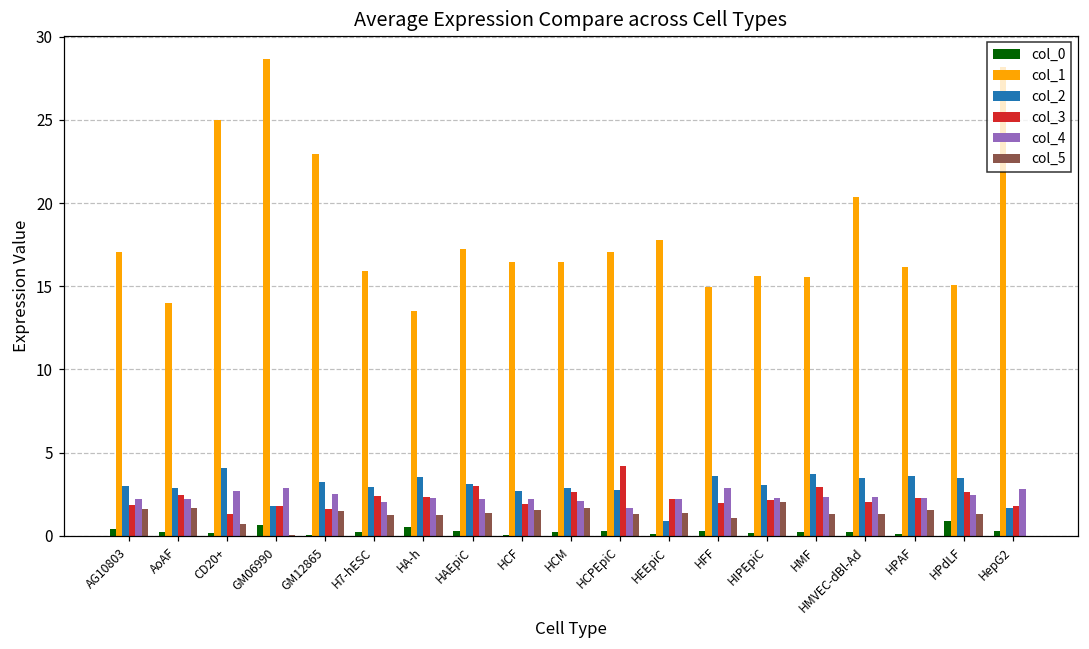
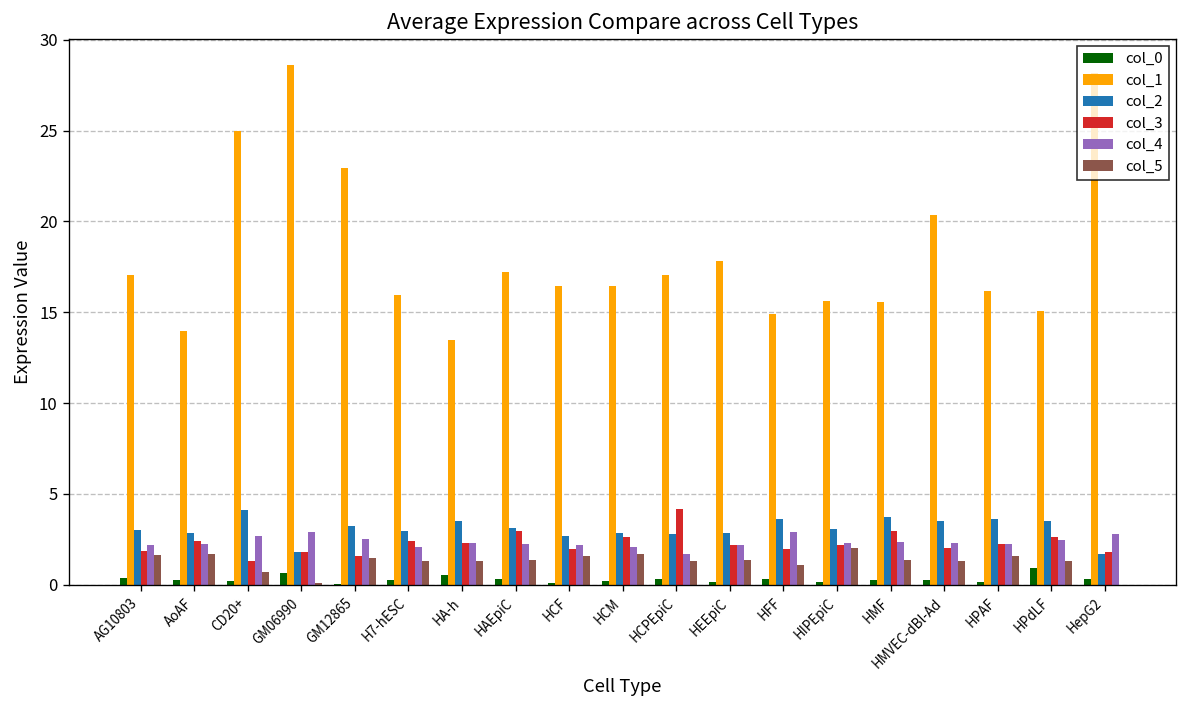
col_2, HEEpiC: 0.9 -> 2.9
